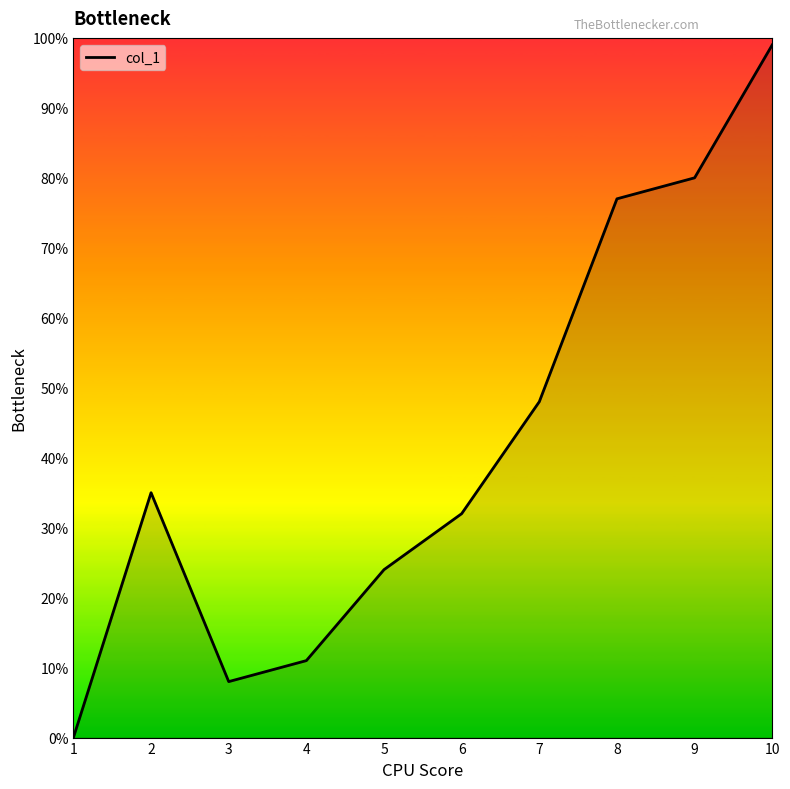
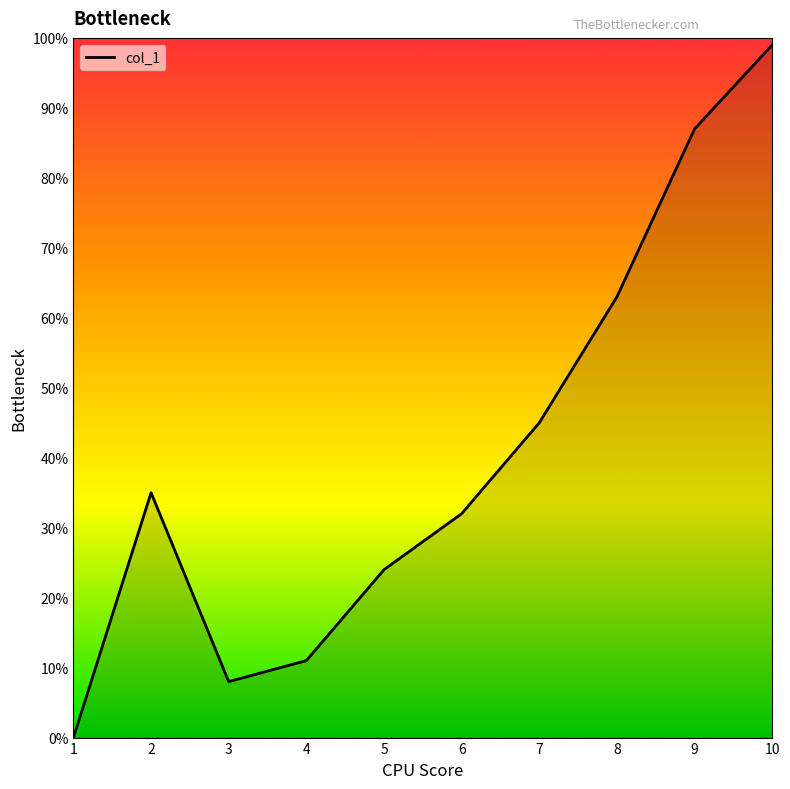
7: 48% -> 45%
8: 77% -> 63%
9: 80% -> 87%
